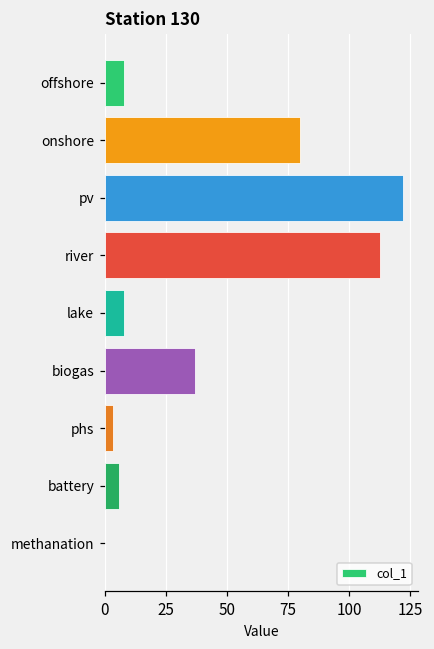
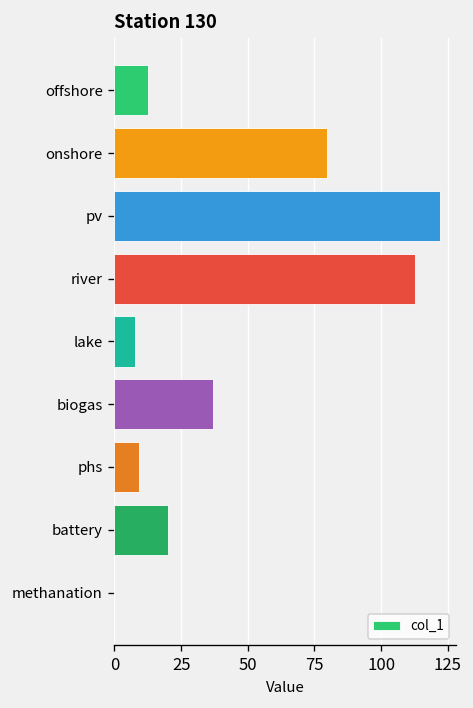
offshore: 8 -> 13
phs: 4 -> 9
battery: 6 -> 20
